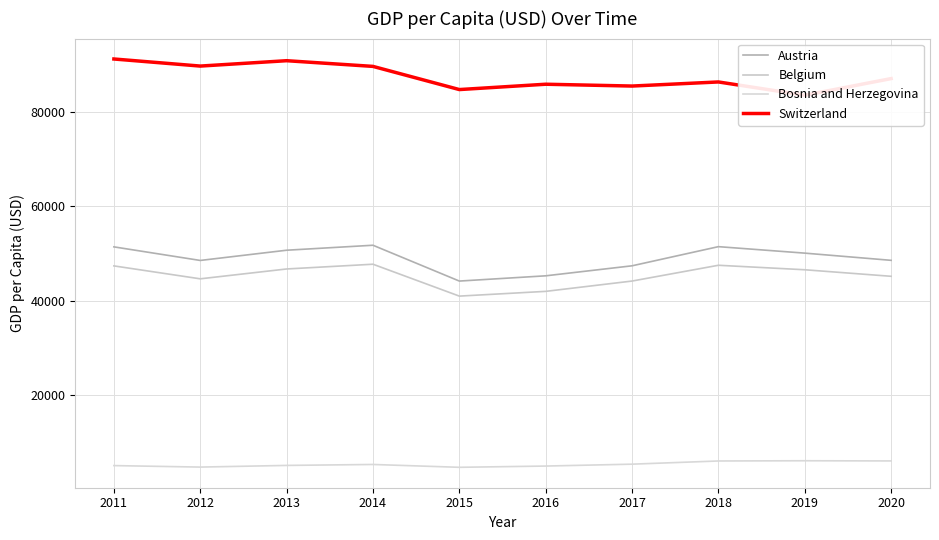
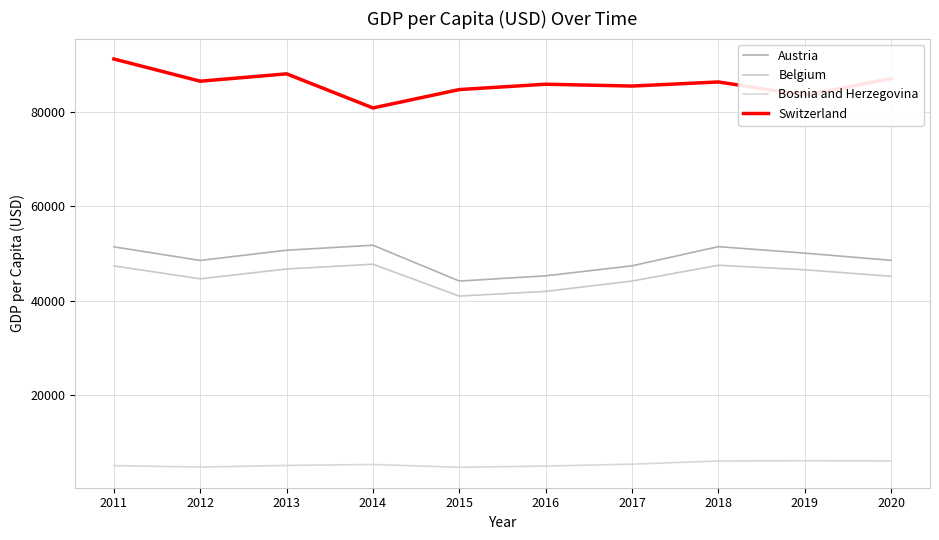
Switzerland, 2012: 90000 -> 87000
Switzerland, 2013: 91000 -> 88000
Switzerland, 2014: 90000 -> 81000
